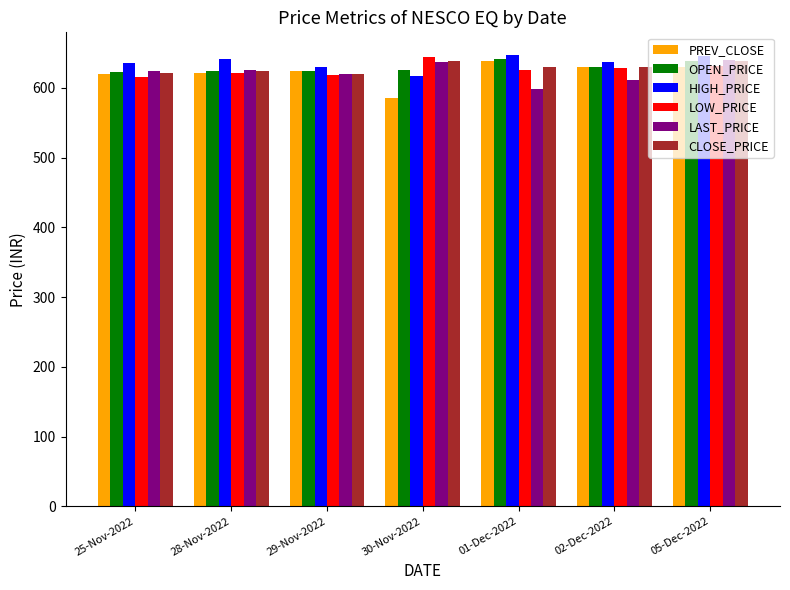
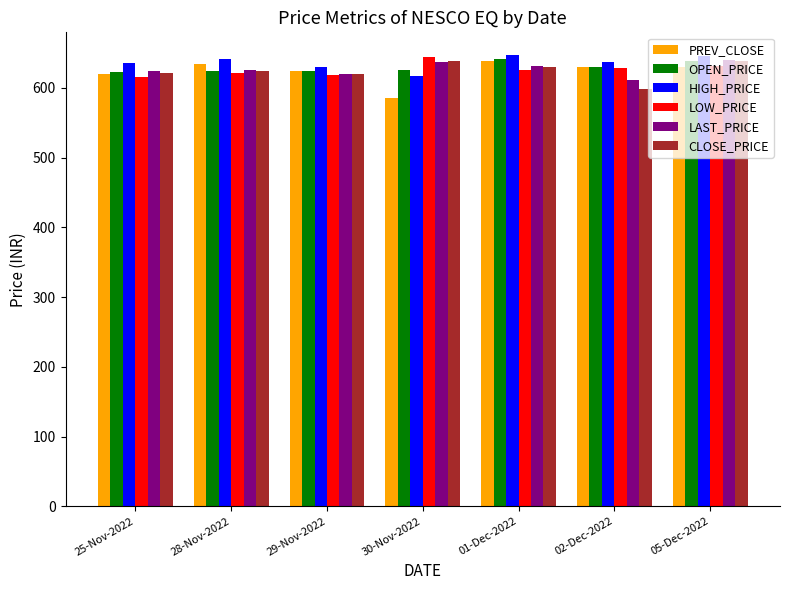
PREV_CLOSE, 28-Nov-2022: 620 -> 630
LAST_PRICE, 01-Dec-2022: 600 -> 630
CLOSE_PRICE, 02-Dec-2022: 630 -> 600
